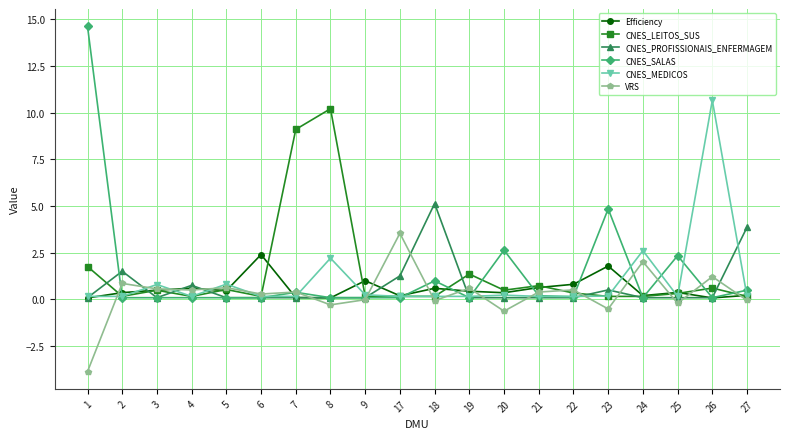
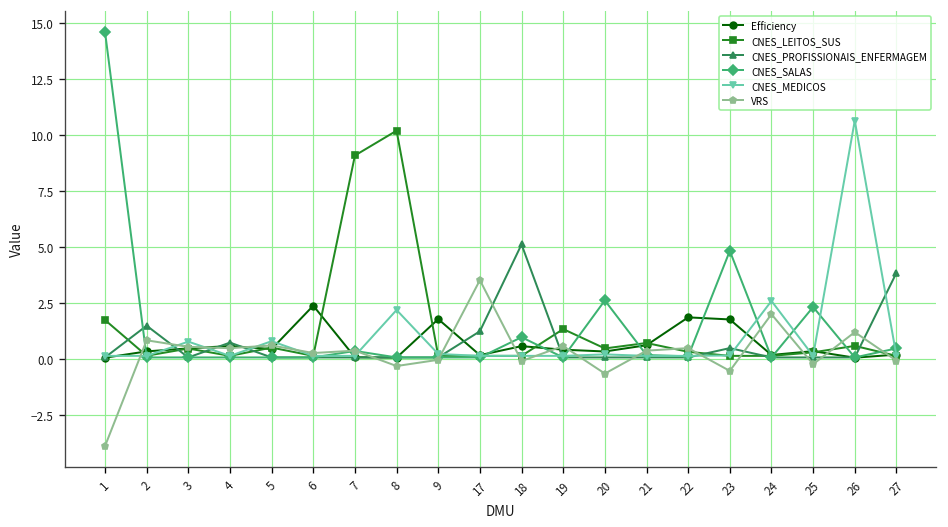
Efficiency, 9: 1.0 -> 1.8
Efficiency, 22: 0.8 -> 1.9
